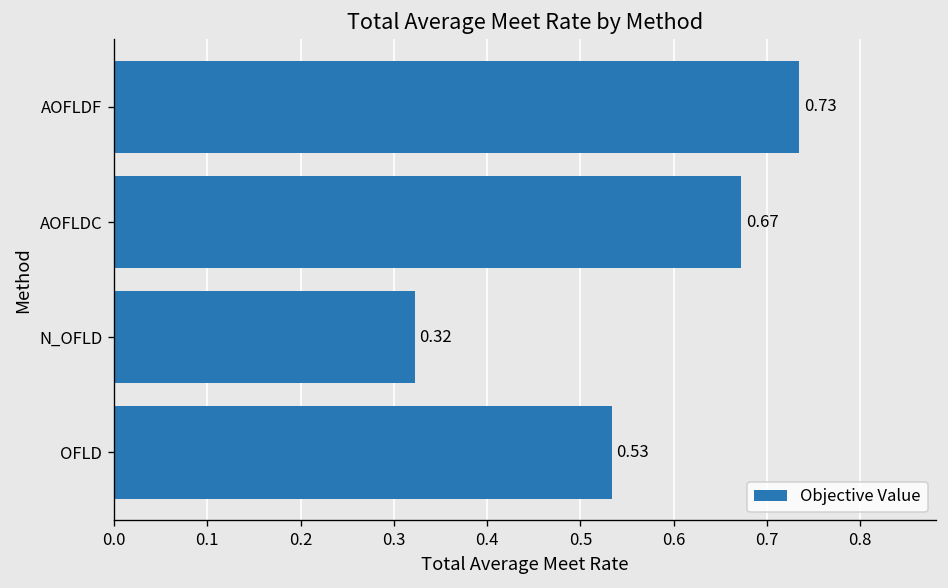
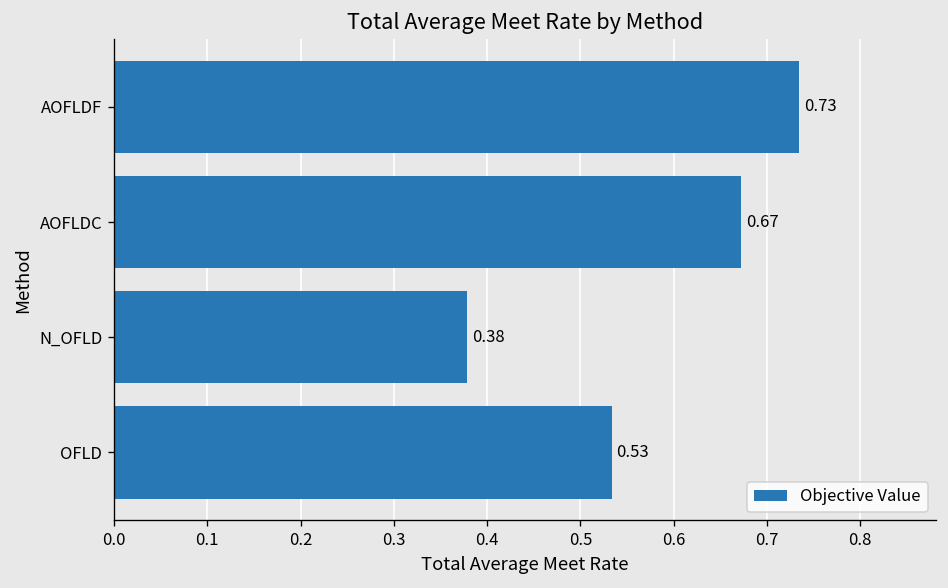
N_OFLD: 0.32 -> 0.38
